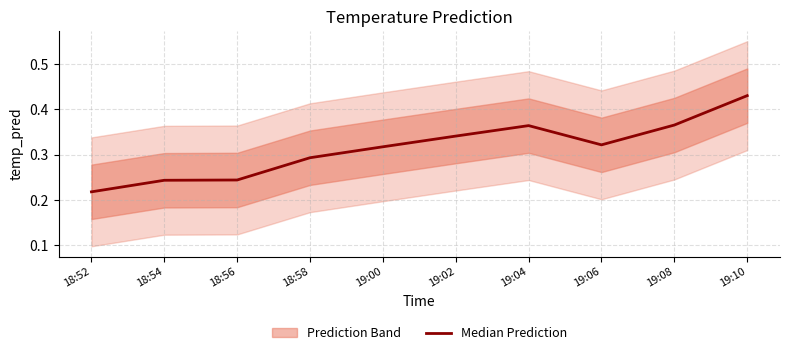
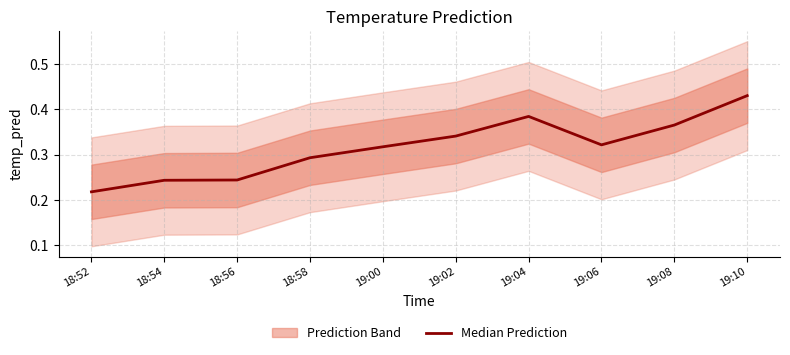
Median Prediction, 19:04: 0.36 -> 0.38
